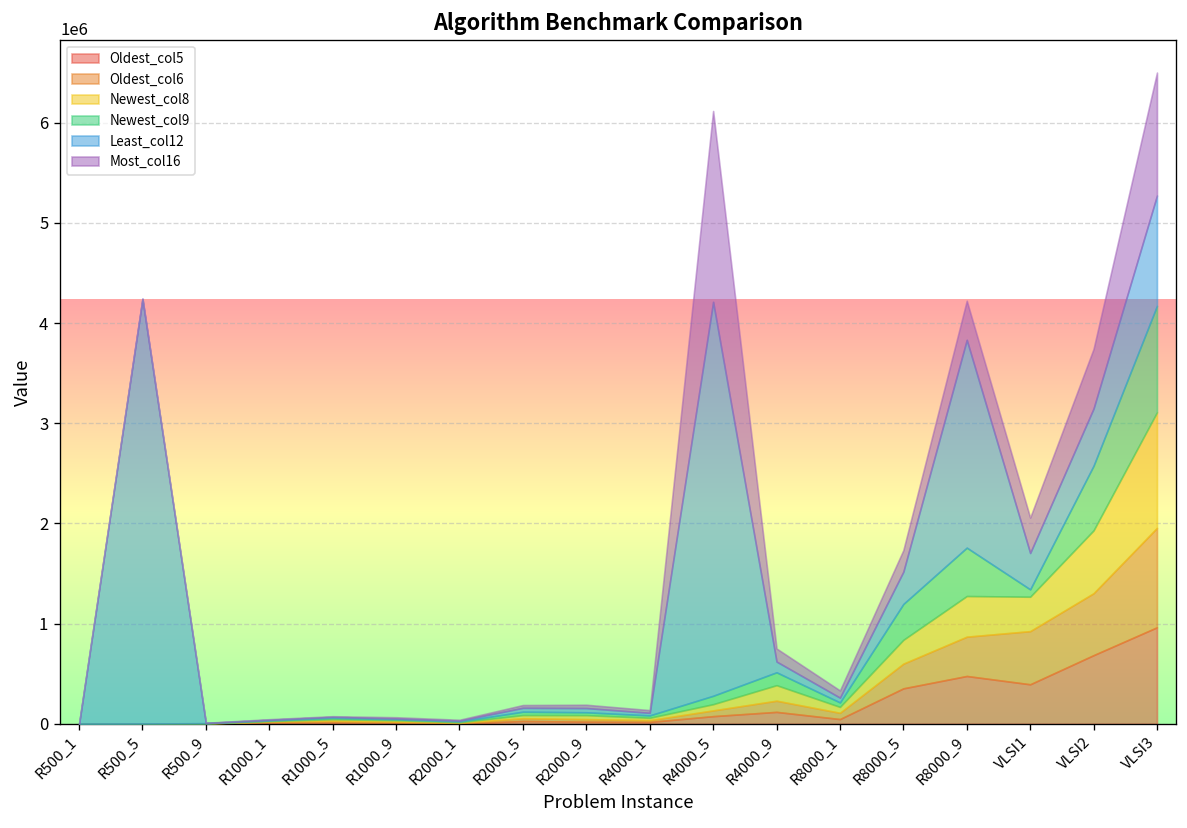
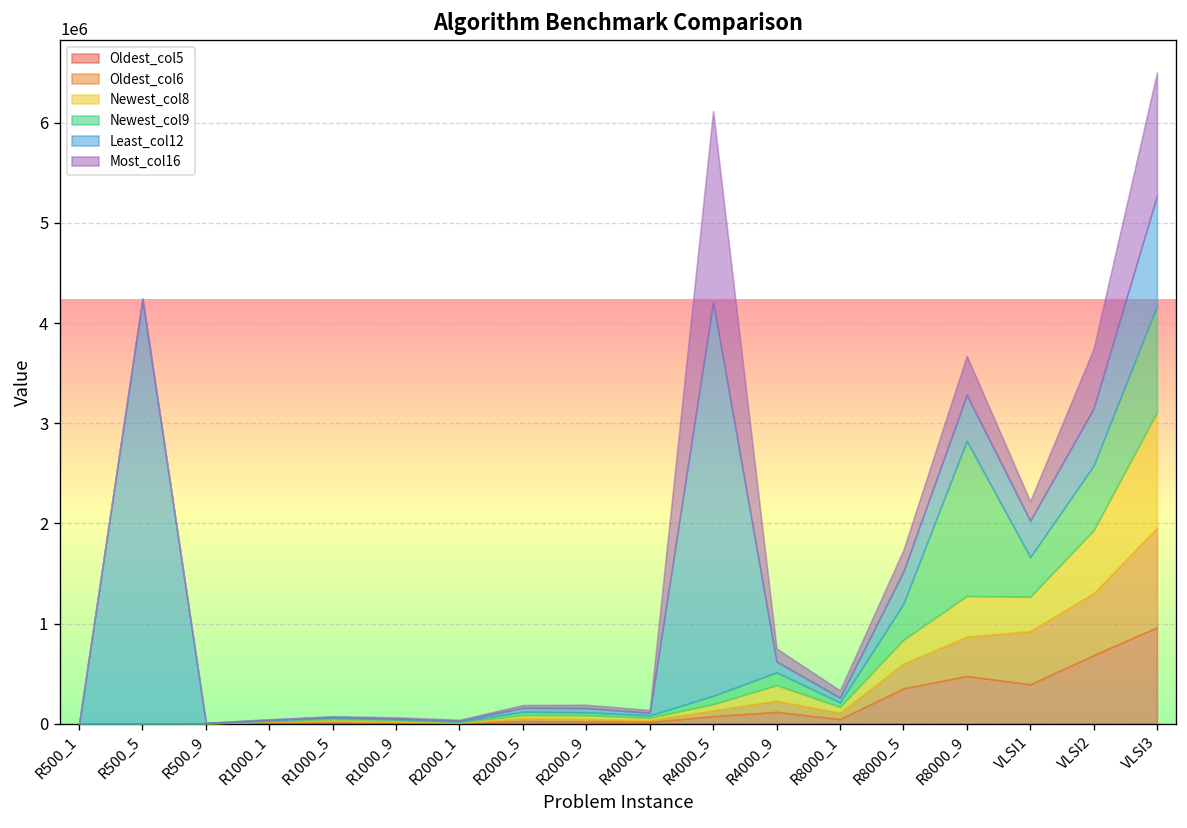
Newest_col9, R8000_9: 500000 -> 1500000
Least_col12, R8000_9: 2100000 -> 500000
Newest_col9, VLSI1: 100000 -> 400000
Most_col16, VLSI1: 400000 -> 200000
